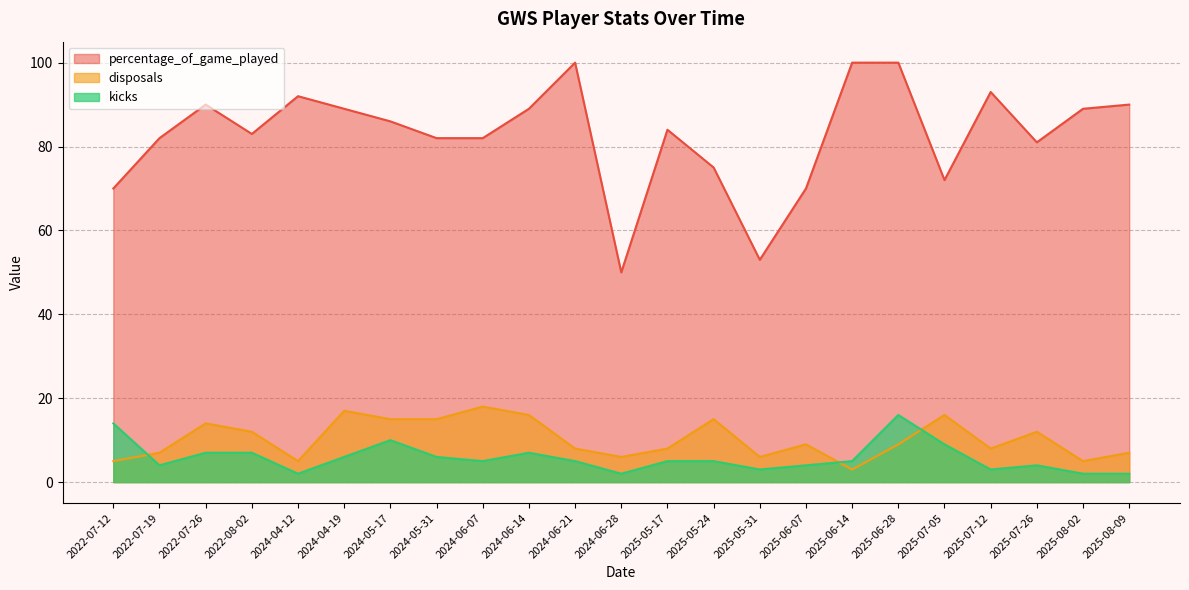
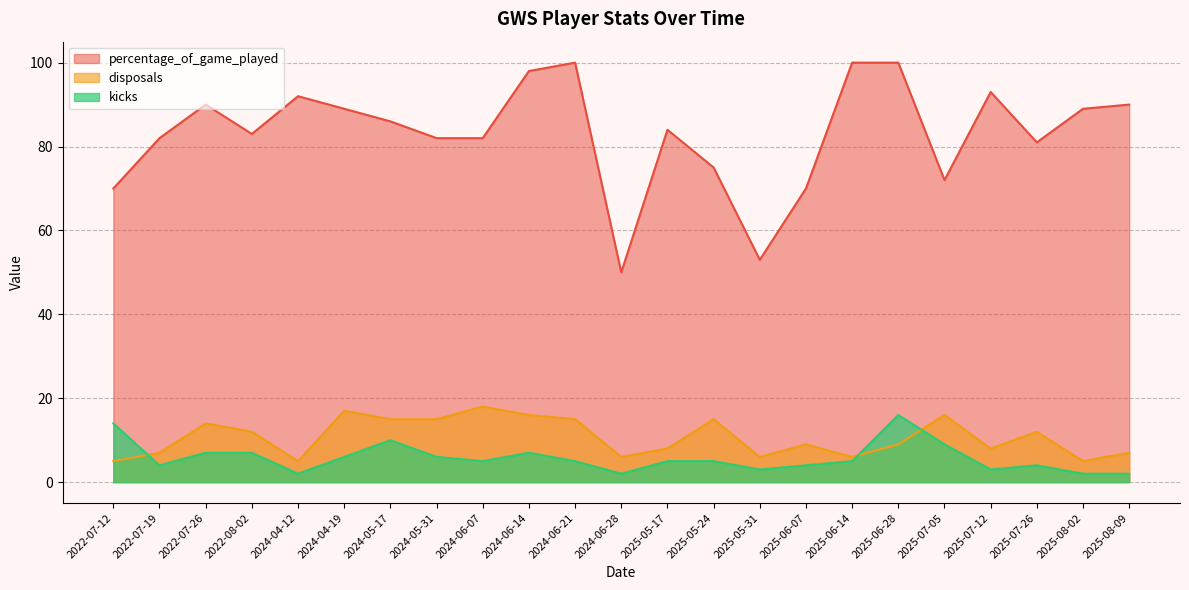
percentage_of_game_played, 2024-06-14: 89 -> 98
disposals, 2024-06-21: 8 -> 15
disposals, 2025-06-14: 3 -> 6
